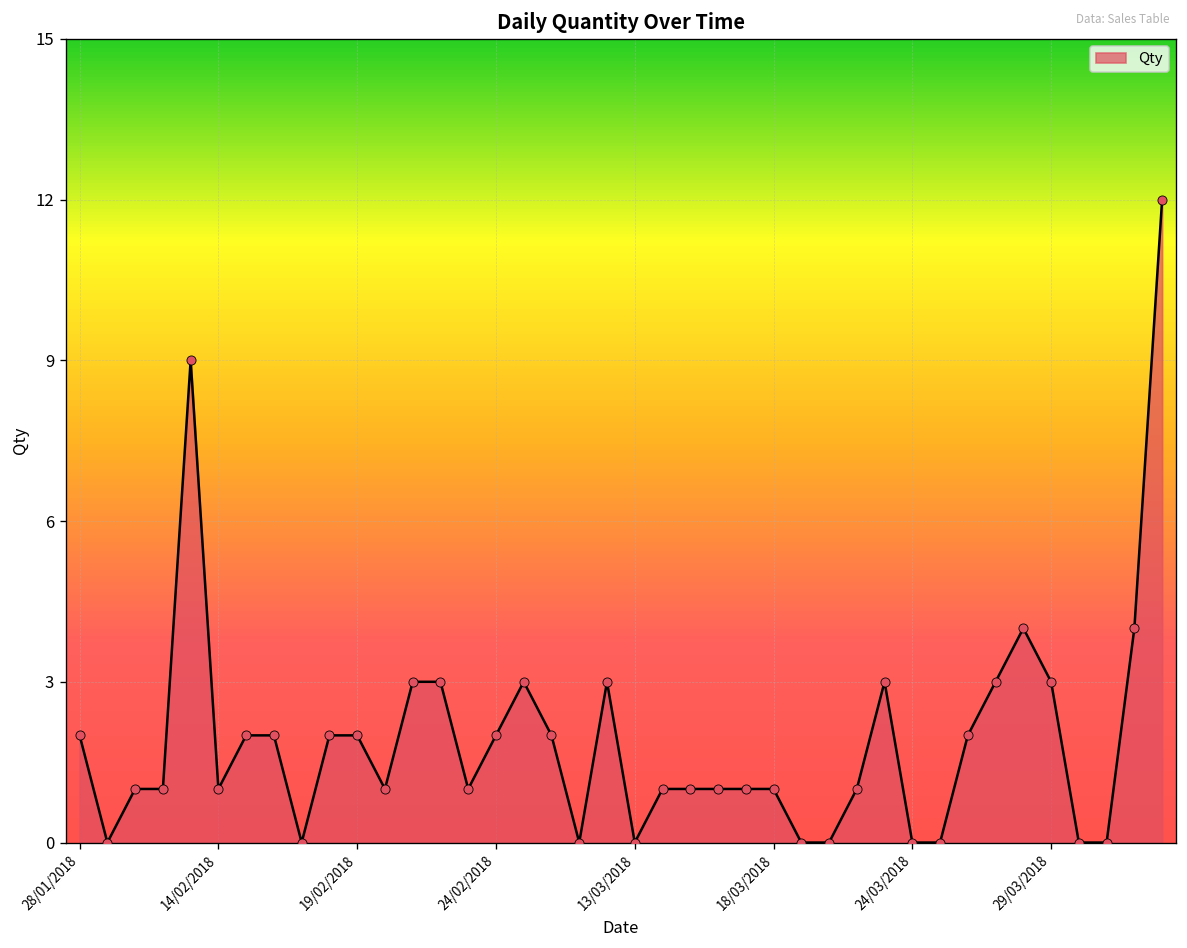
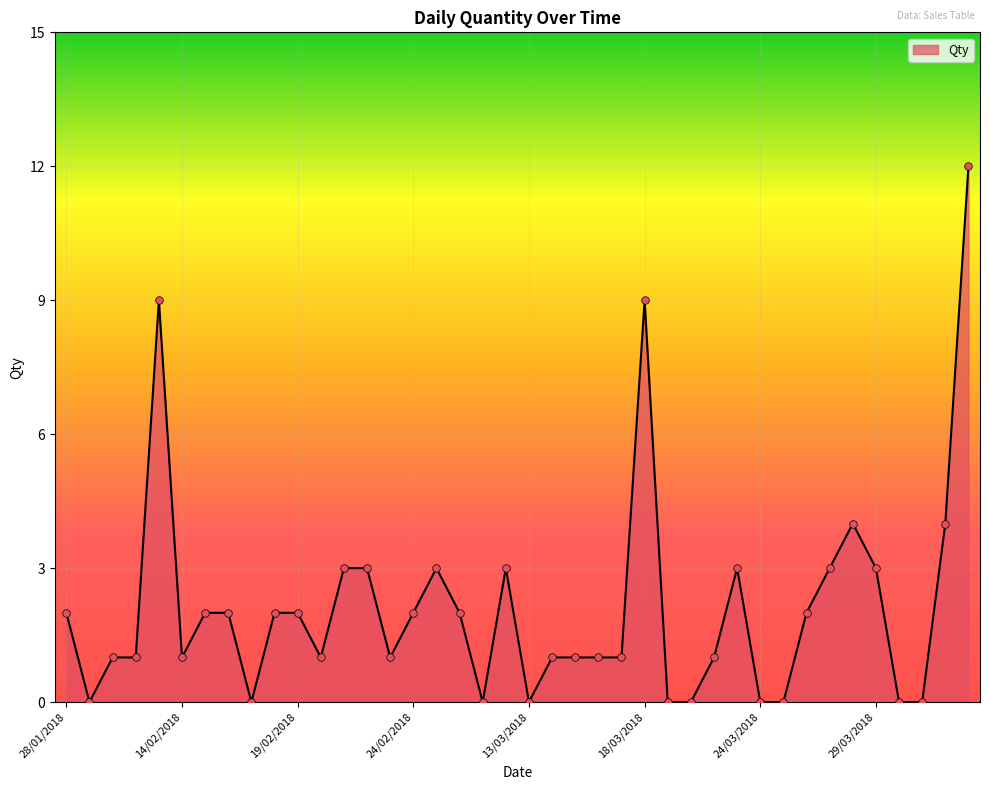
18/03/2018: 1 -> 9
